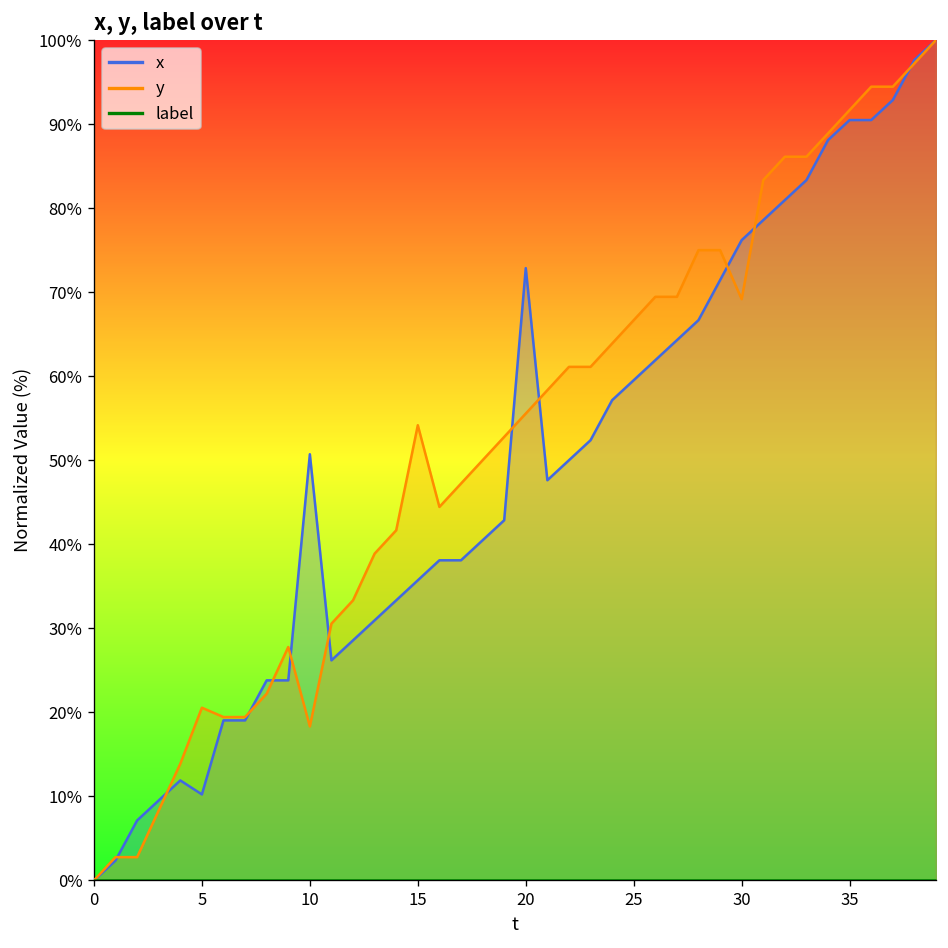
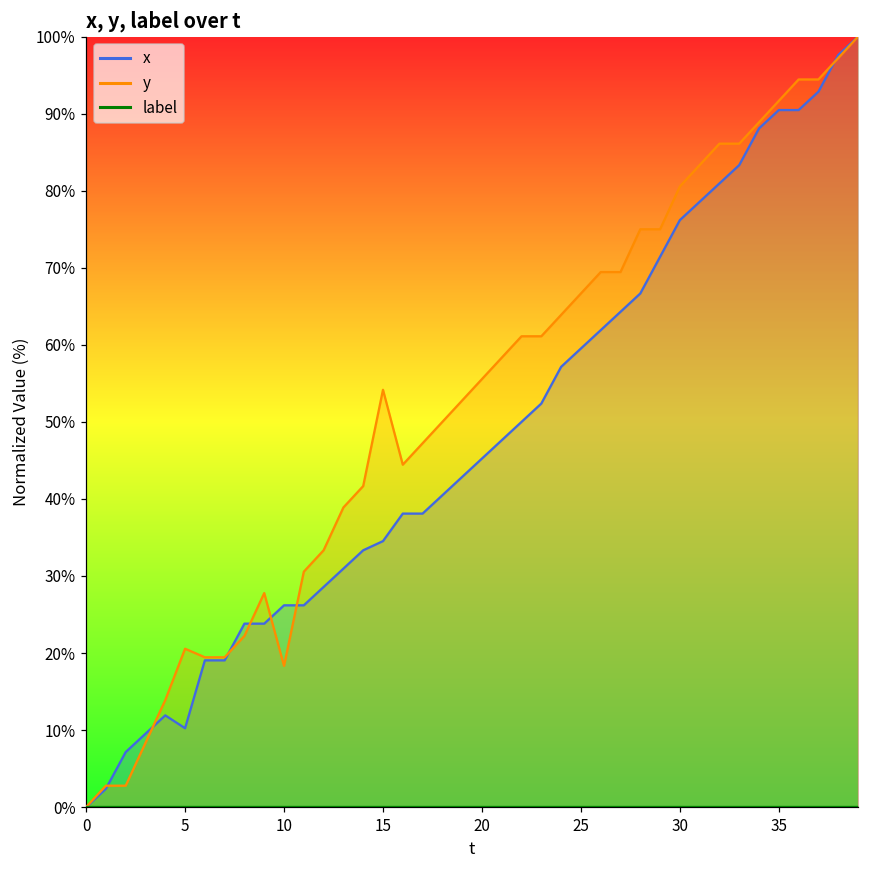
x, 10: 51% -> 26%
x, 15: 36% -> 35%
x, 20: 73% -> 45%
y, 30: 69% -> 81%
